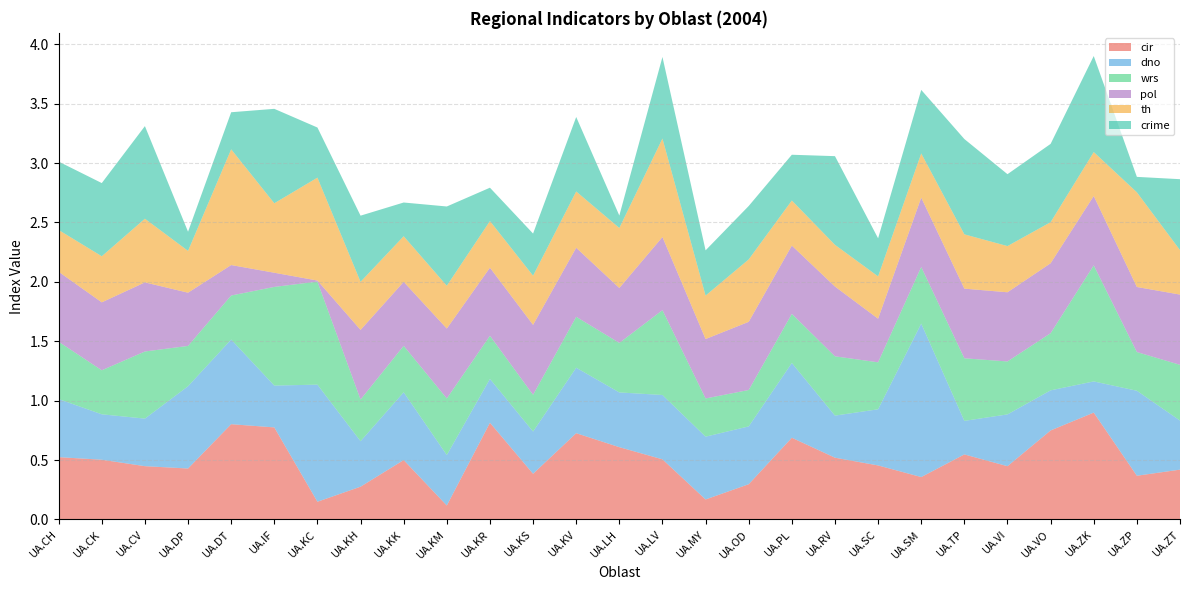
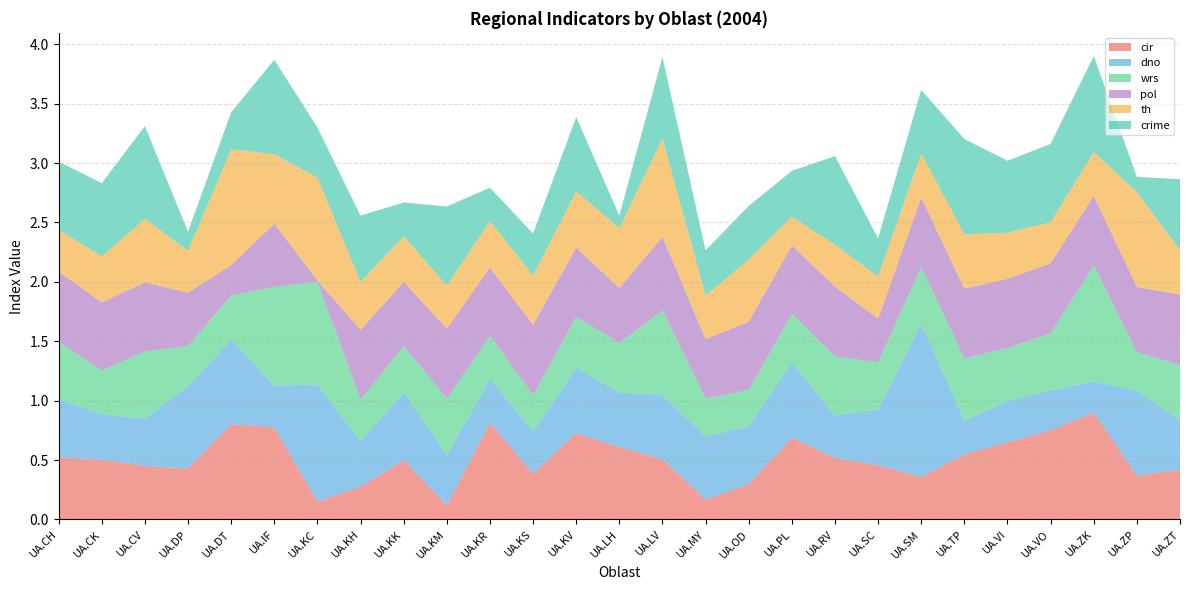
pol, UA.IF: 0.12 -> 0.53
th, UA.PL: 0.38 -> 0.24
cir, UA.VI: 0.45 -> 0.65
dno, UA.VI: 0.44 -> 0.35
